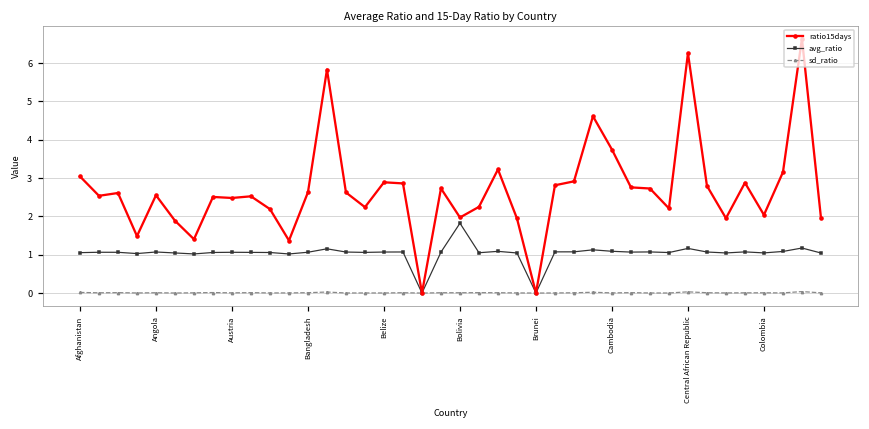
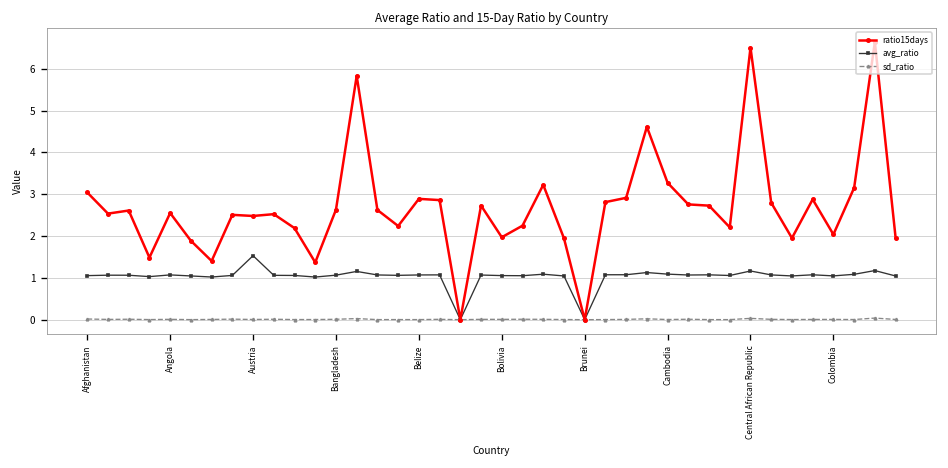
avg_ratio, Austria: 1.1 -> 1.5
avg_ratio, Bolivia: 1.8 -> 1.1
ratio15days, Cambodia: 3.7 -> 3.3
ratio15days, Central African Republic: 6.3 -> 6.5
